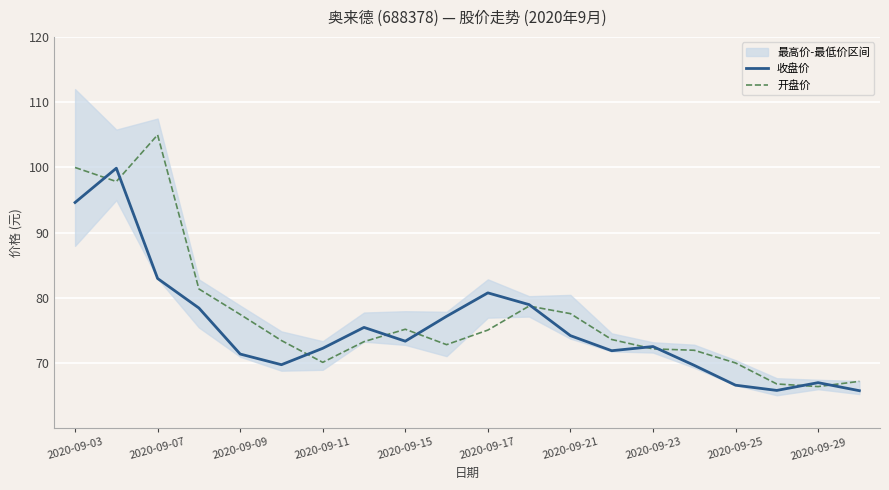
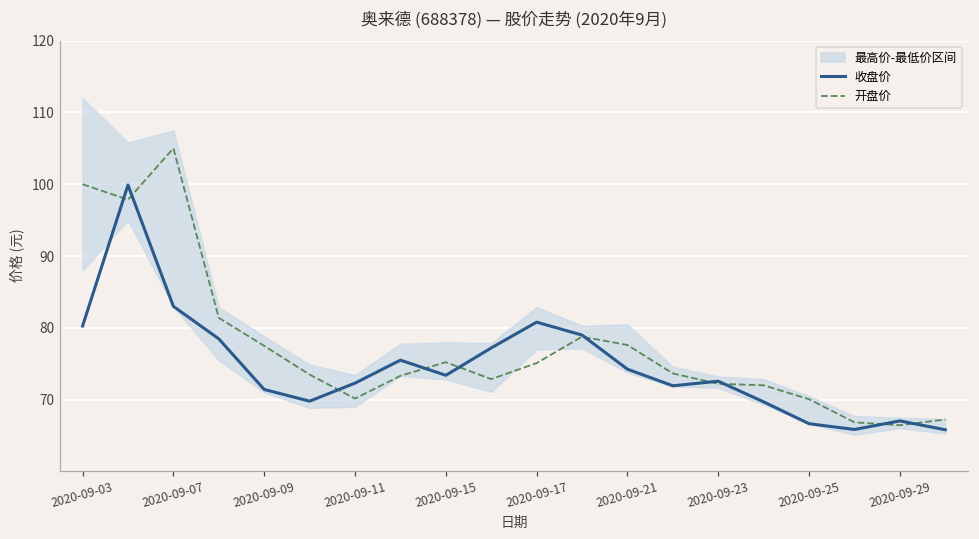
收盘价, 2020-09-03: 95 -> 80
